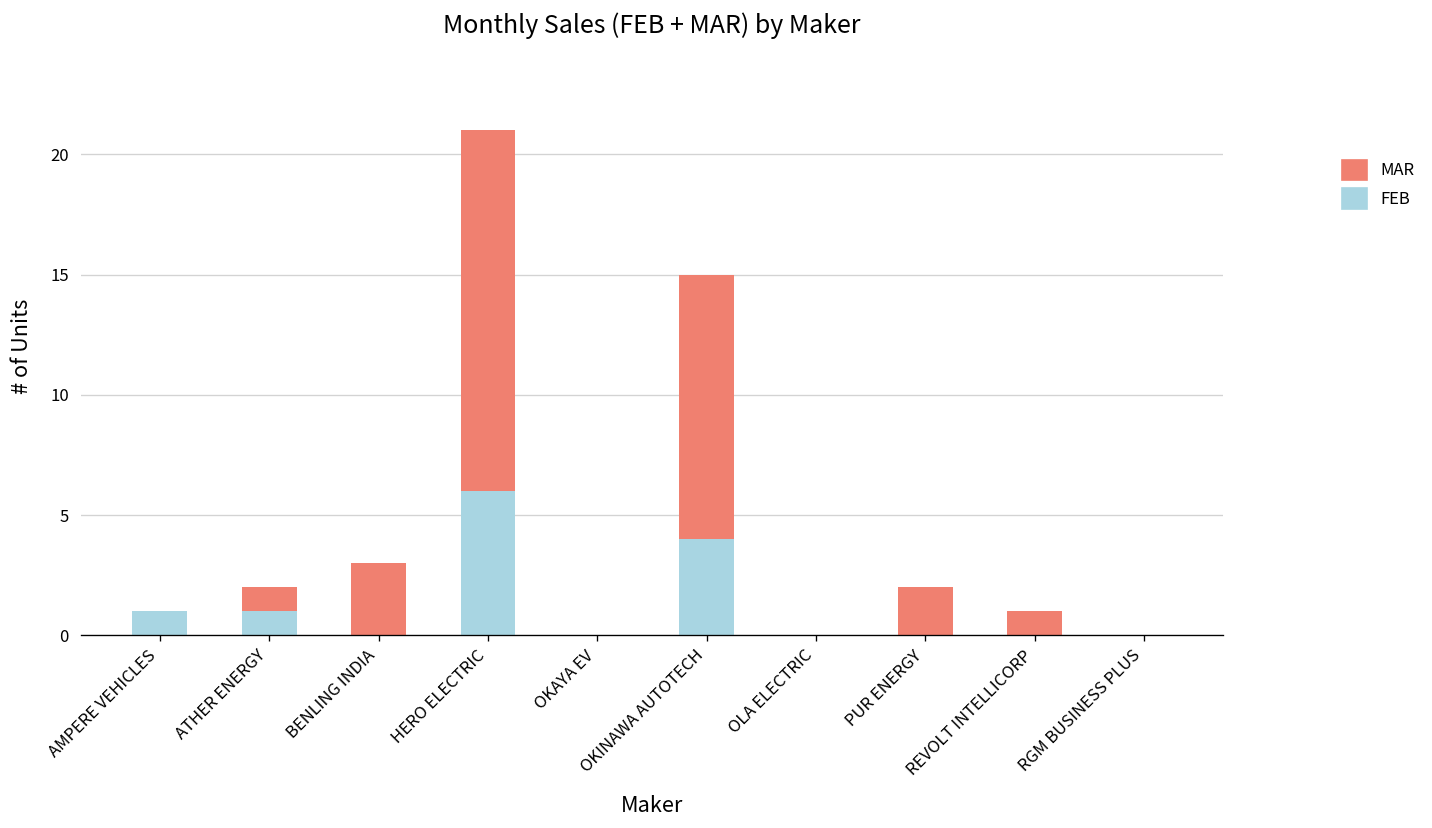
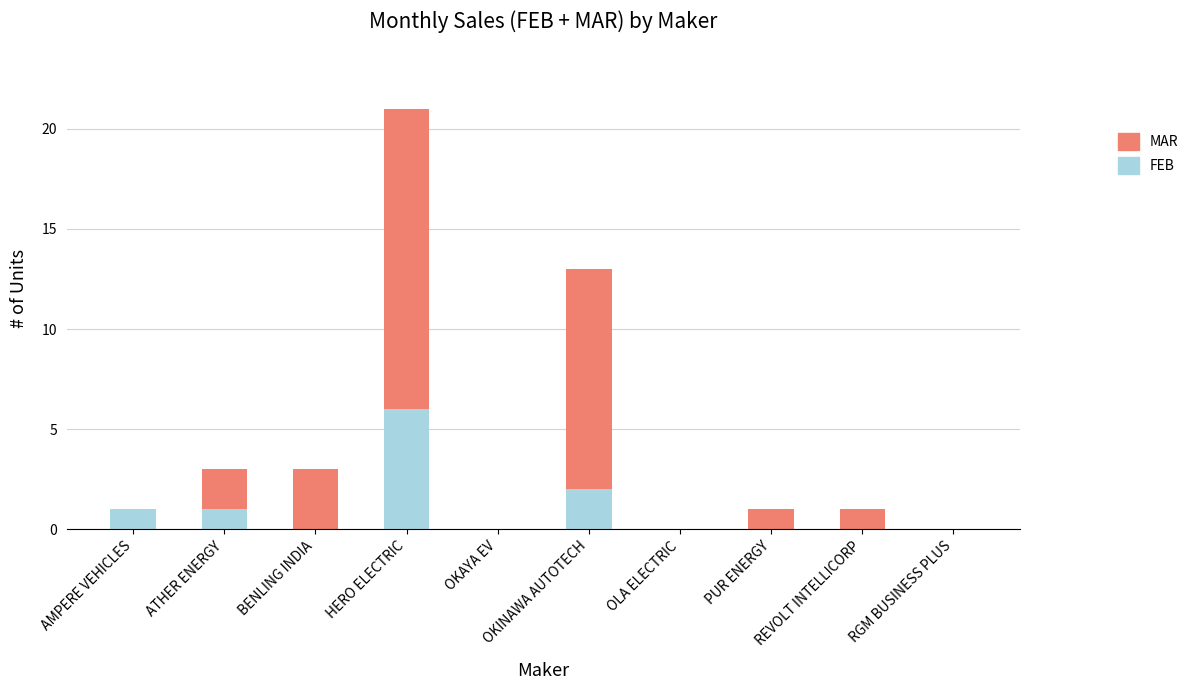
MAR, ATHER ENERGY: 1 -> 2
FEB, OKINAWA AUTOTECH: 4 -> 2
MAR, PUR ENERGY: 2 -> 1
